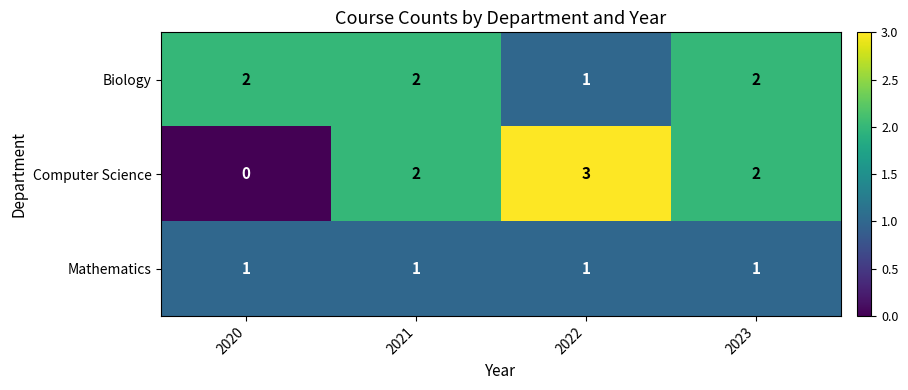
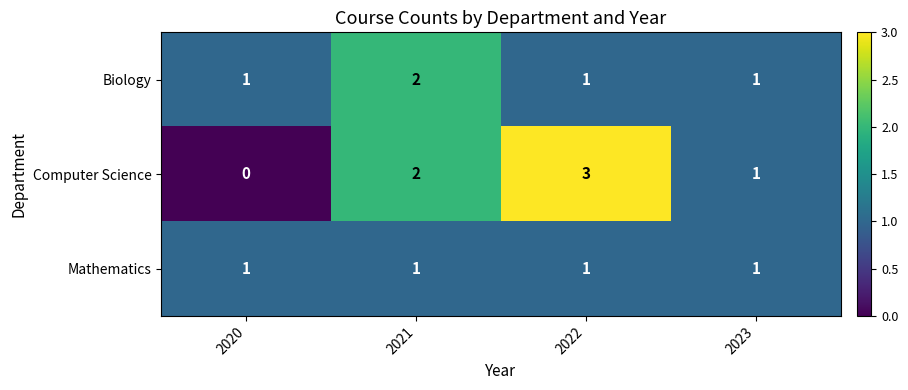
Biology, 2020: 2 -> 1
Biology, 2023: 2 -> 1
Computer Science, 2023: 2 -> 1
